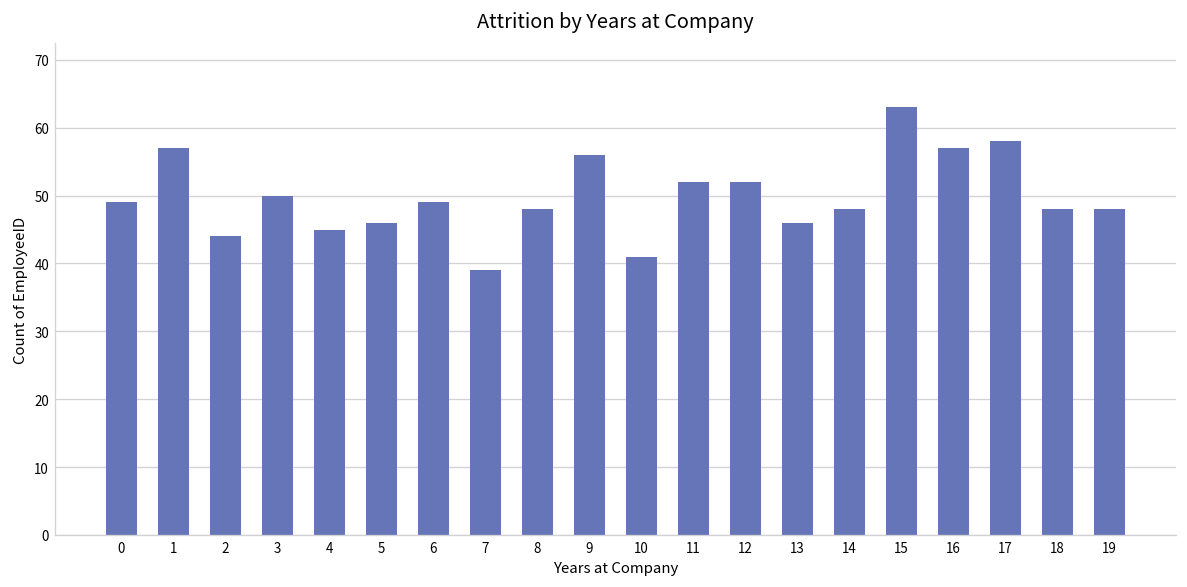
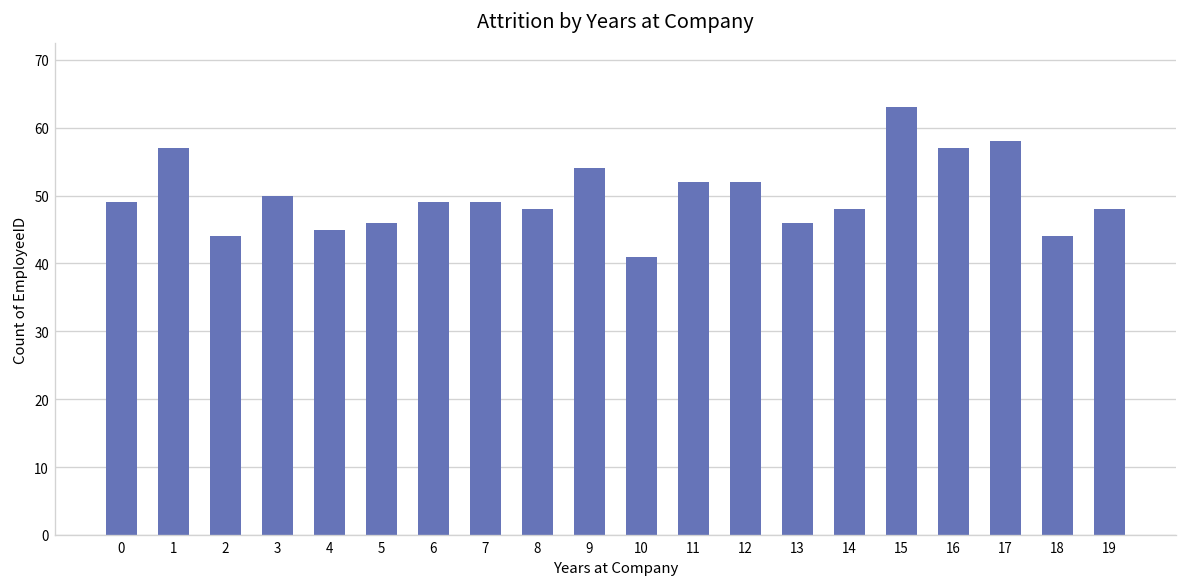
7: 39 -> 49
9: 56 -> 54
18: 48 -> 44
